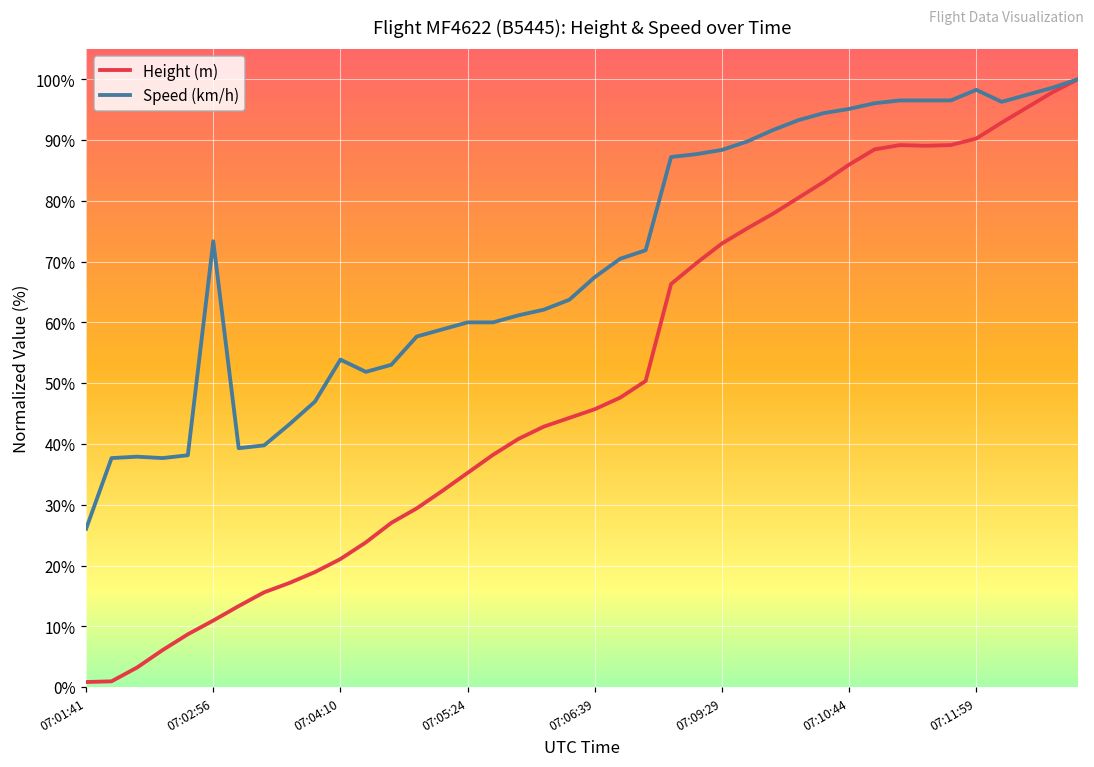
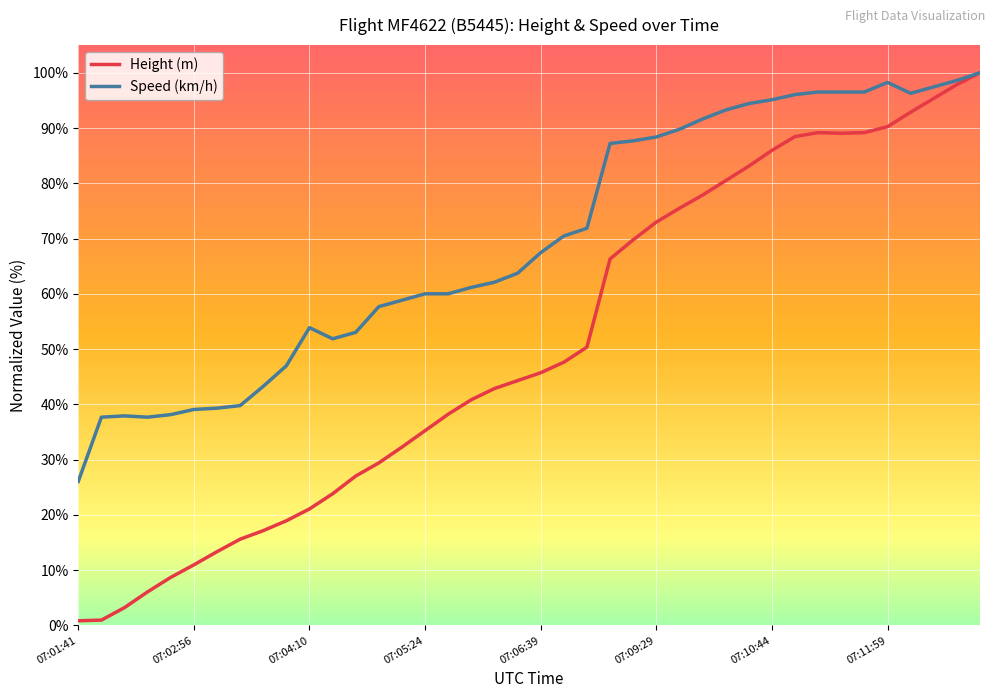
Speed (km/h), 07:02:56: 73% -> 39%
